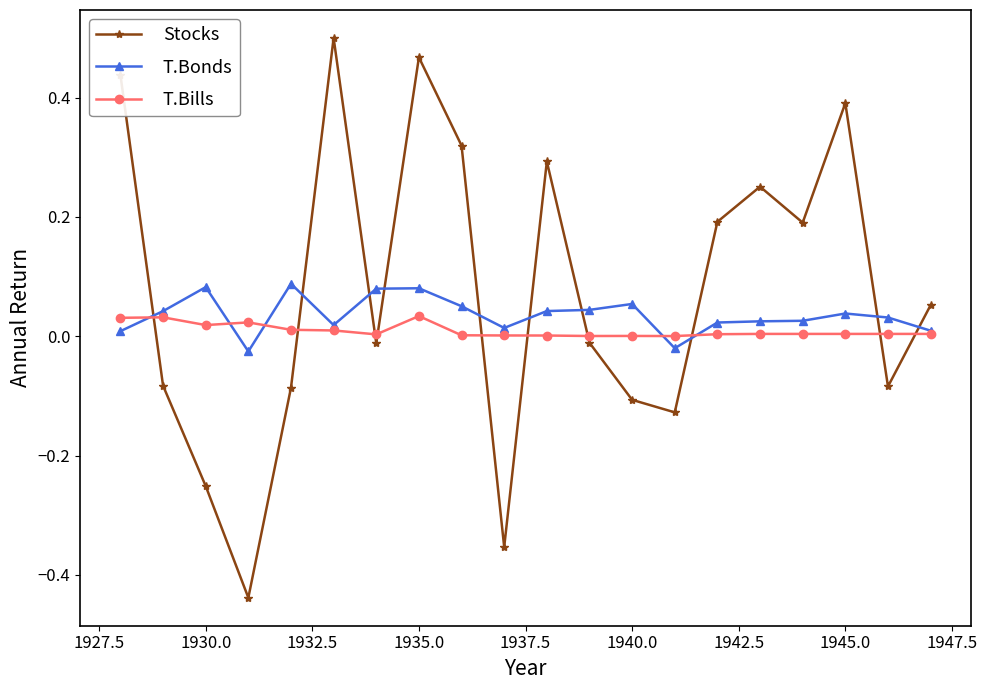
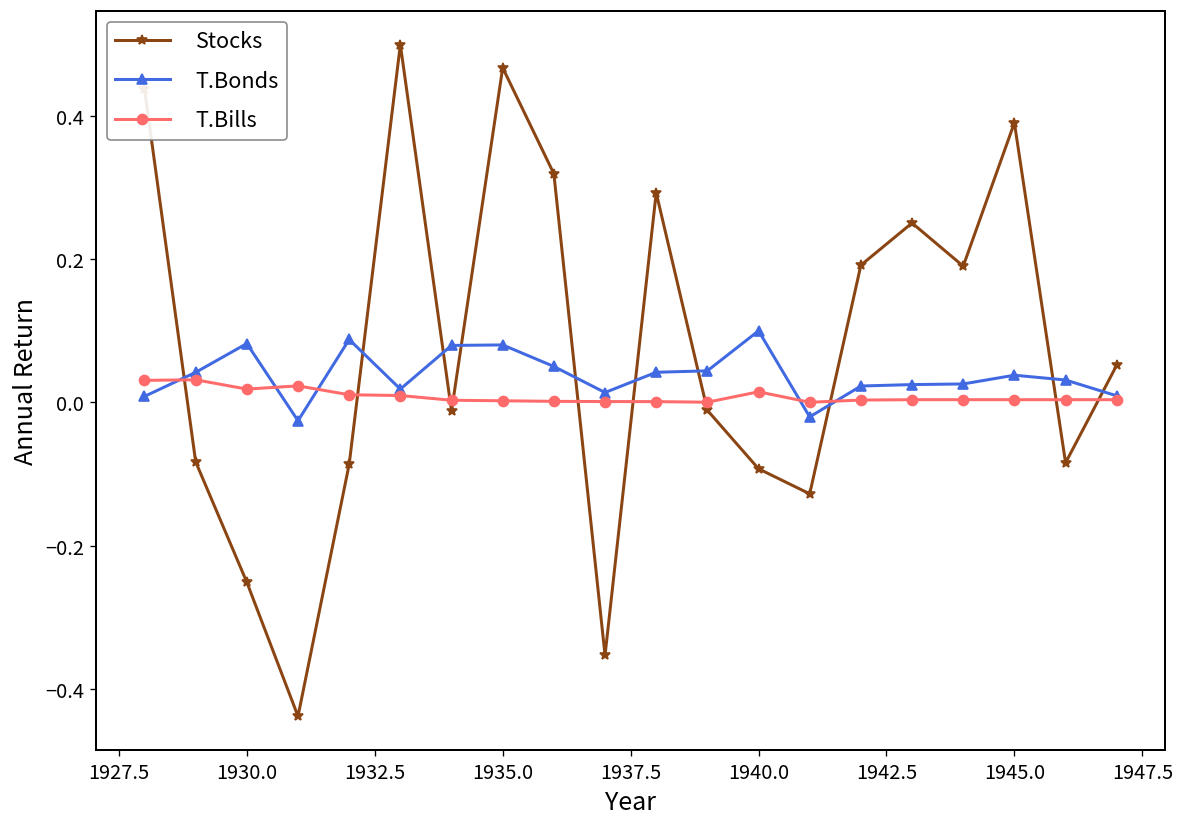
T.Bills, 1935.0: 0.03 -> 0.00
Stocks, 1940.0: -0.11 -> -0.09
T.Bonds, 1940.0: 0.05 -> 0.10
T.Bills, 1940.0: 0.00 -> 0.01
